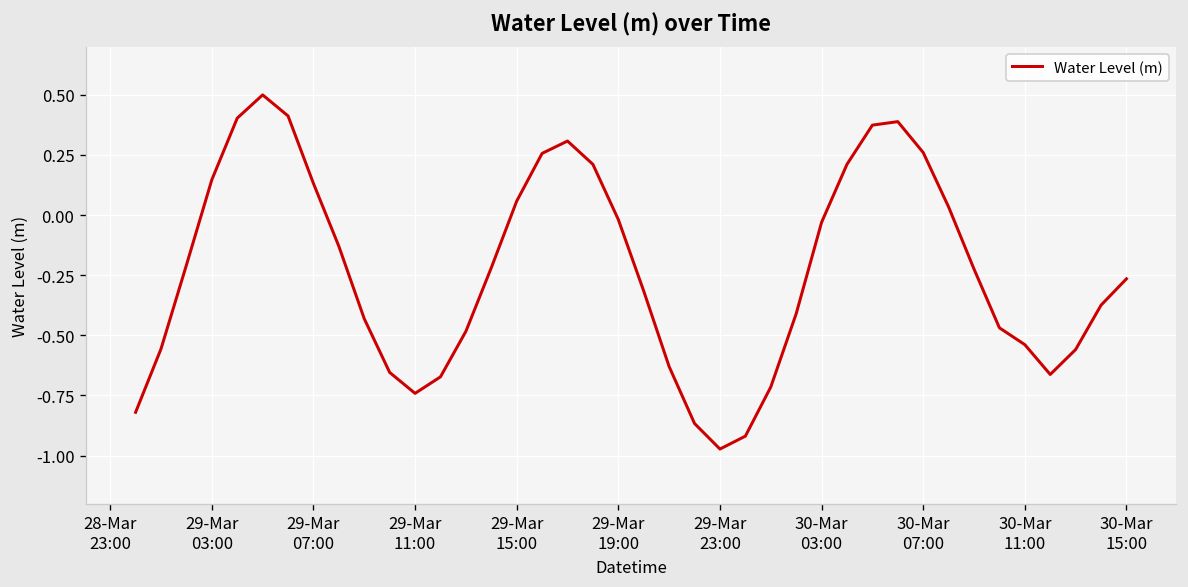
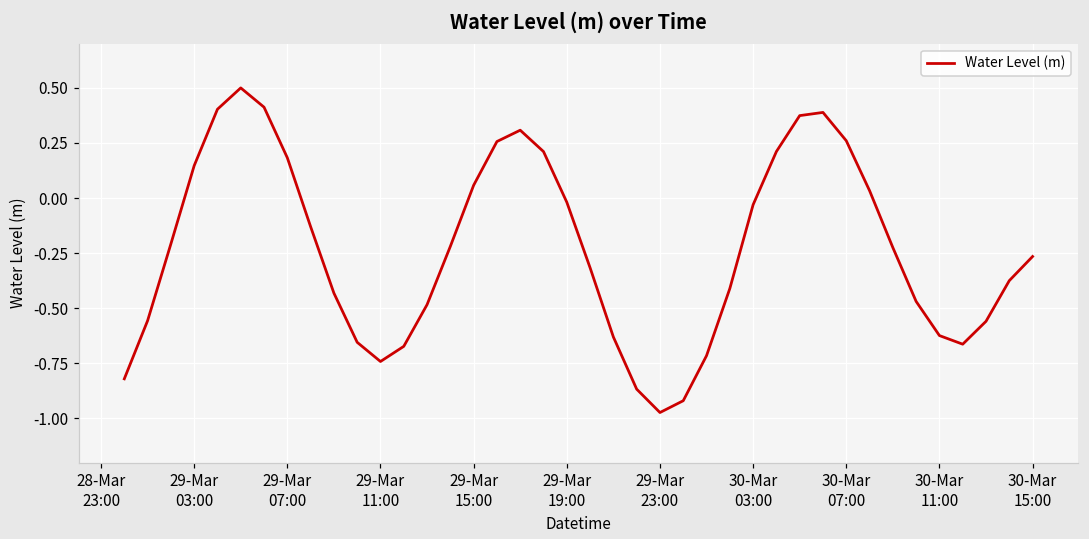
29-Mar 07:00: 0.13 -> 0.18
30-Mar 11:00: -0.54 -> -0.62
